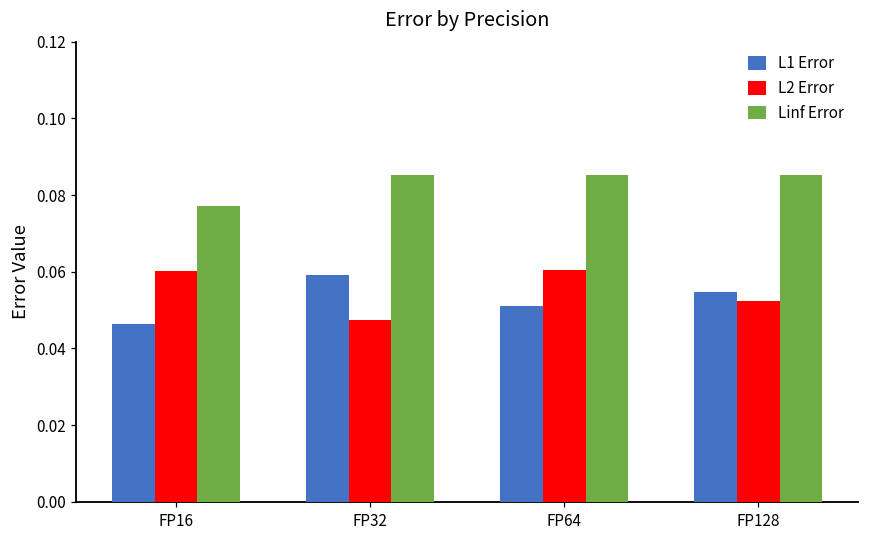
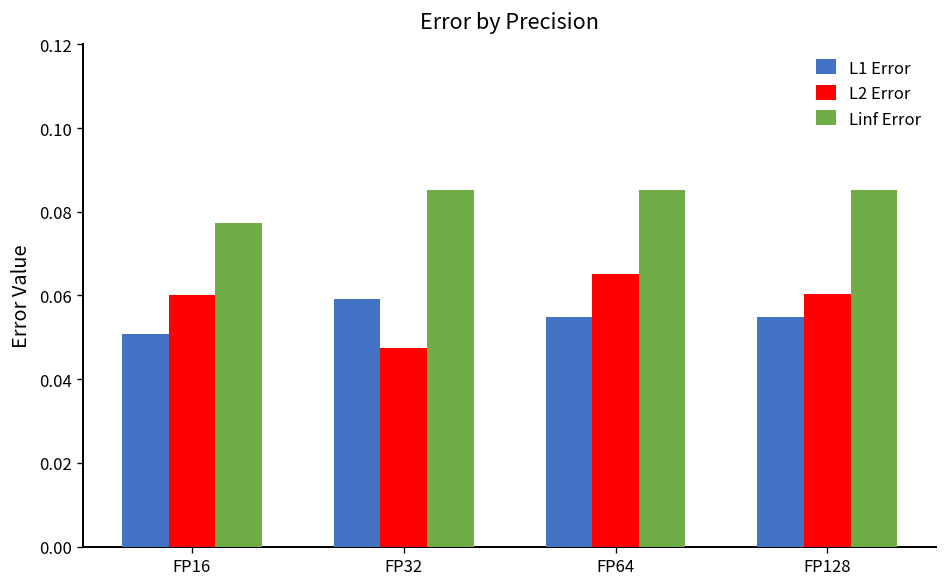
L1 Error, FP16: 0.046 -> 0.051
L1 Error, FP64: 0.051 -> 0.055
L2 Error, FP64: 0.060 -> 0.065
L2 Error, FP128: 0.052 -> 0.060
